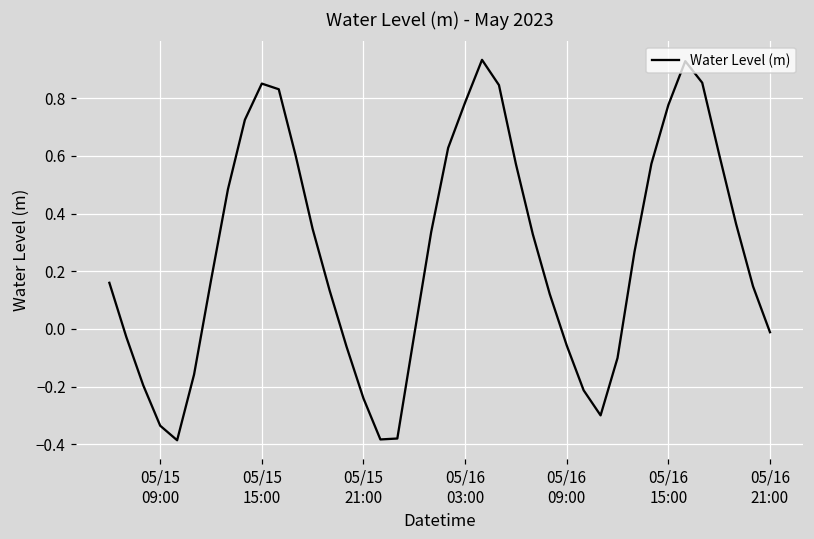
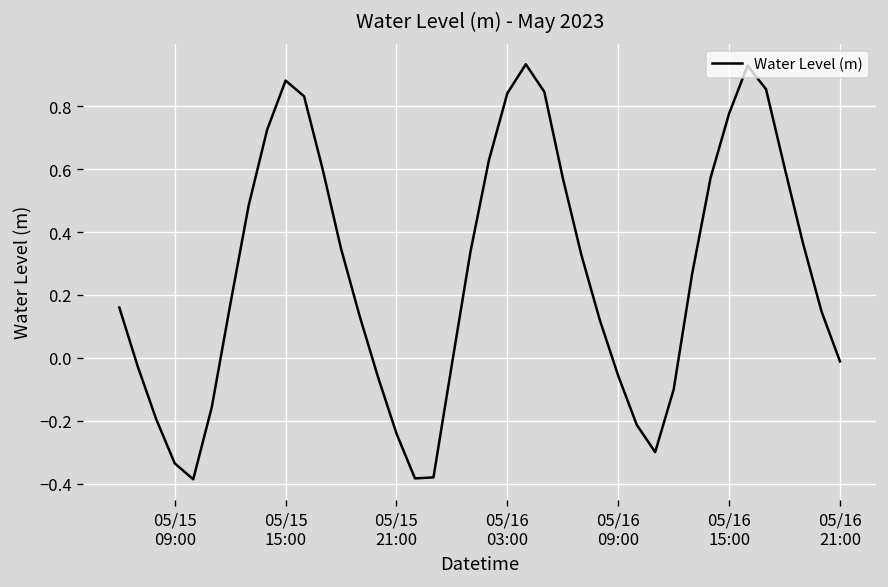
05/15 15:00: 0.85 -> 0.88
05/16 03:00: 0.79 -> 0.84
